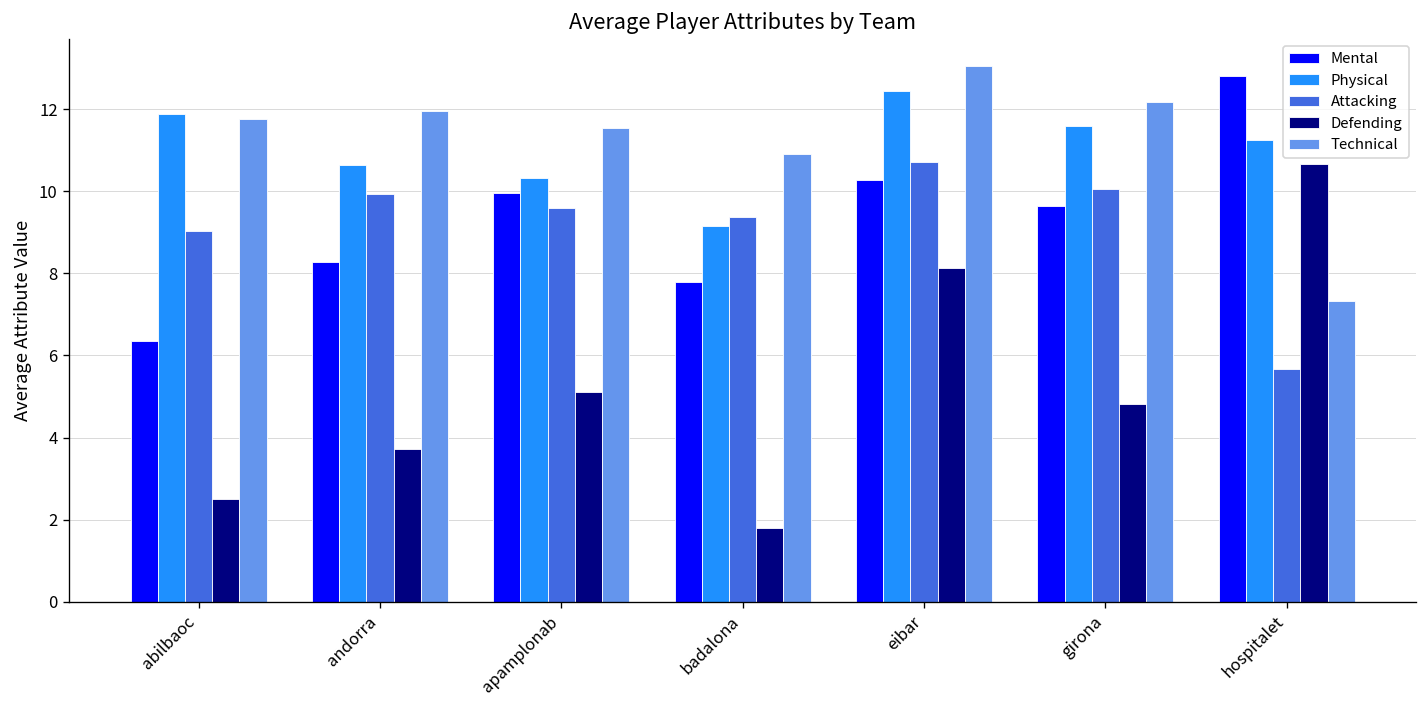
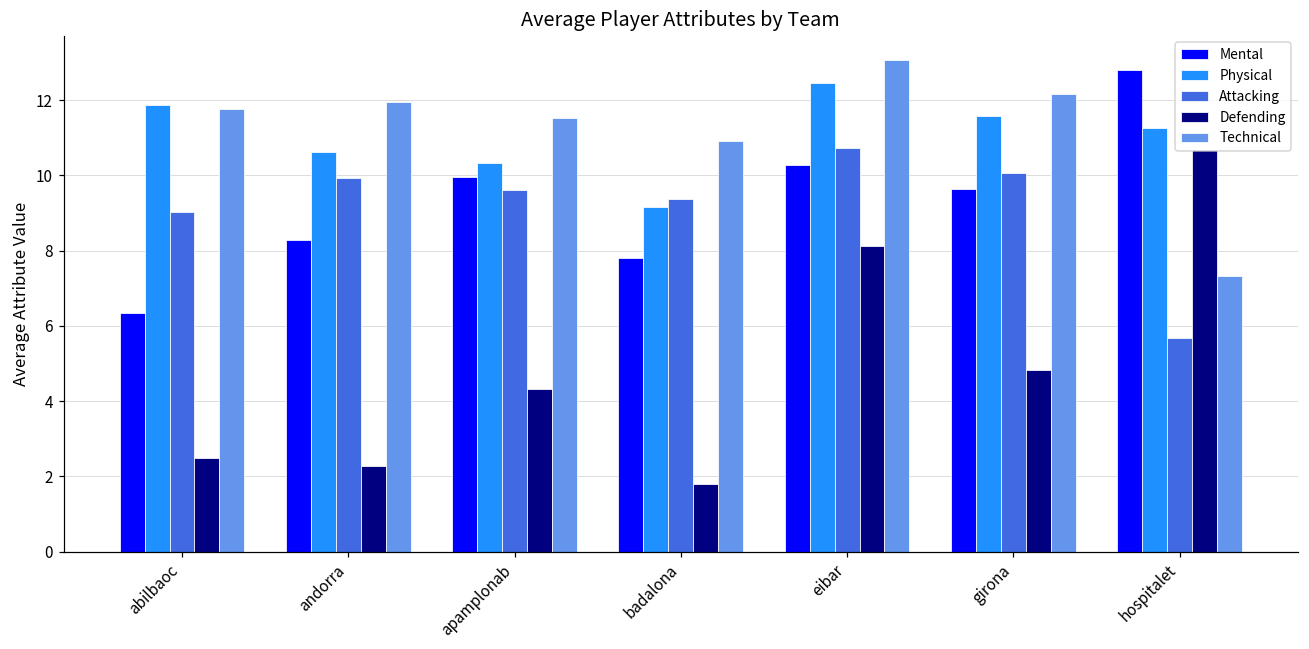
Defending, andorra: 3.7 -> 2.3
Defending, apamplonab: 5.1 -> 4.3
